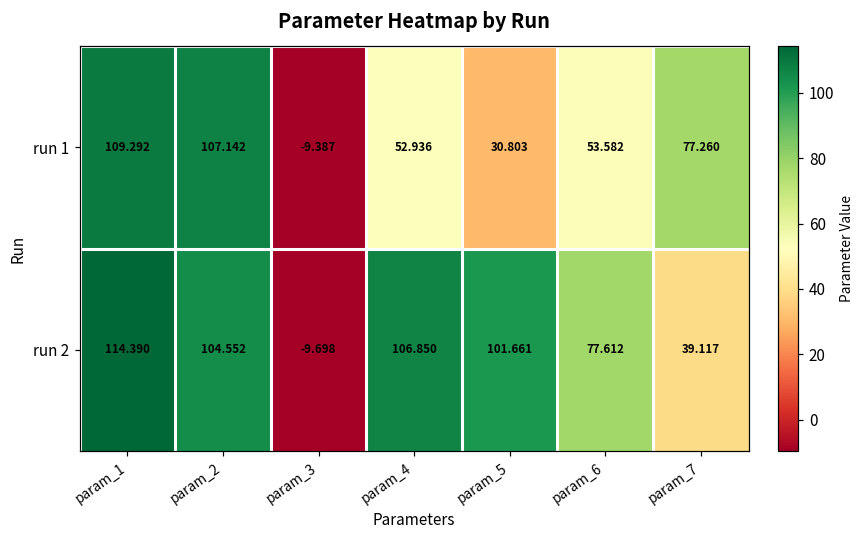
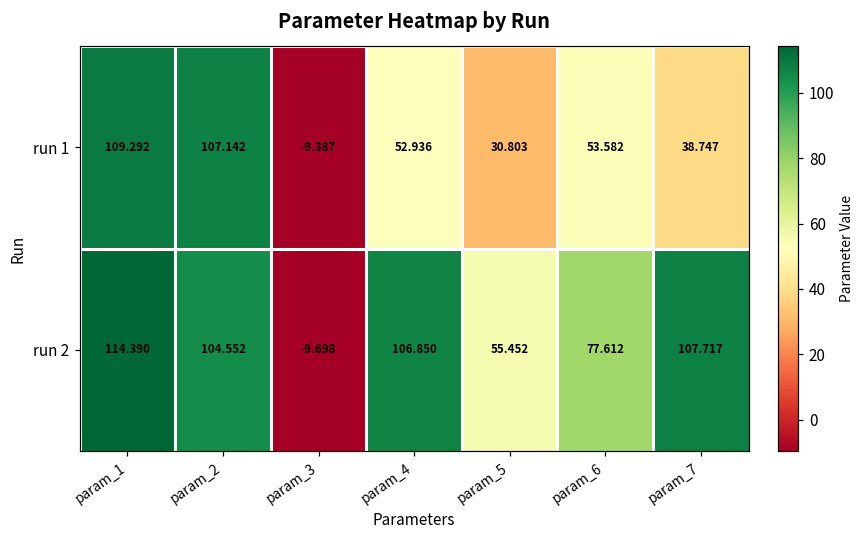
run 1, param_7: 77.260 -> 38.747
run 2, param_5: 101.661 -> 55.452
run 2, param_7: 39.117 -> 107.717
